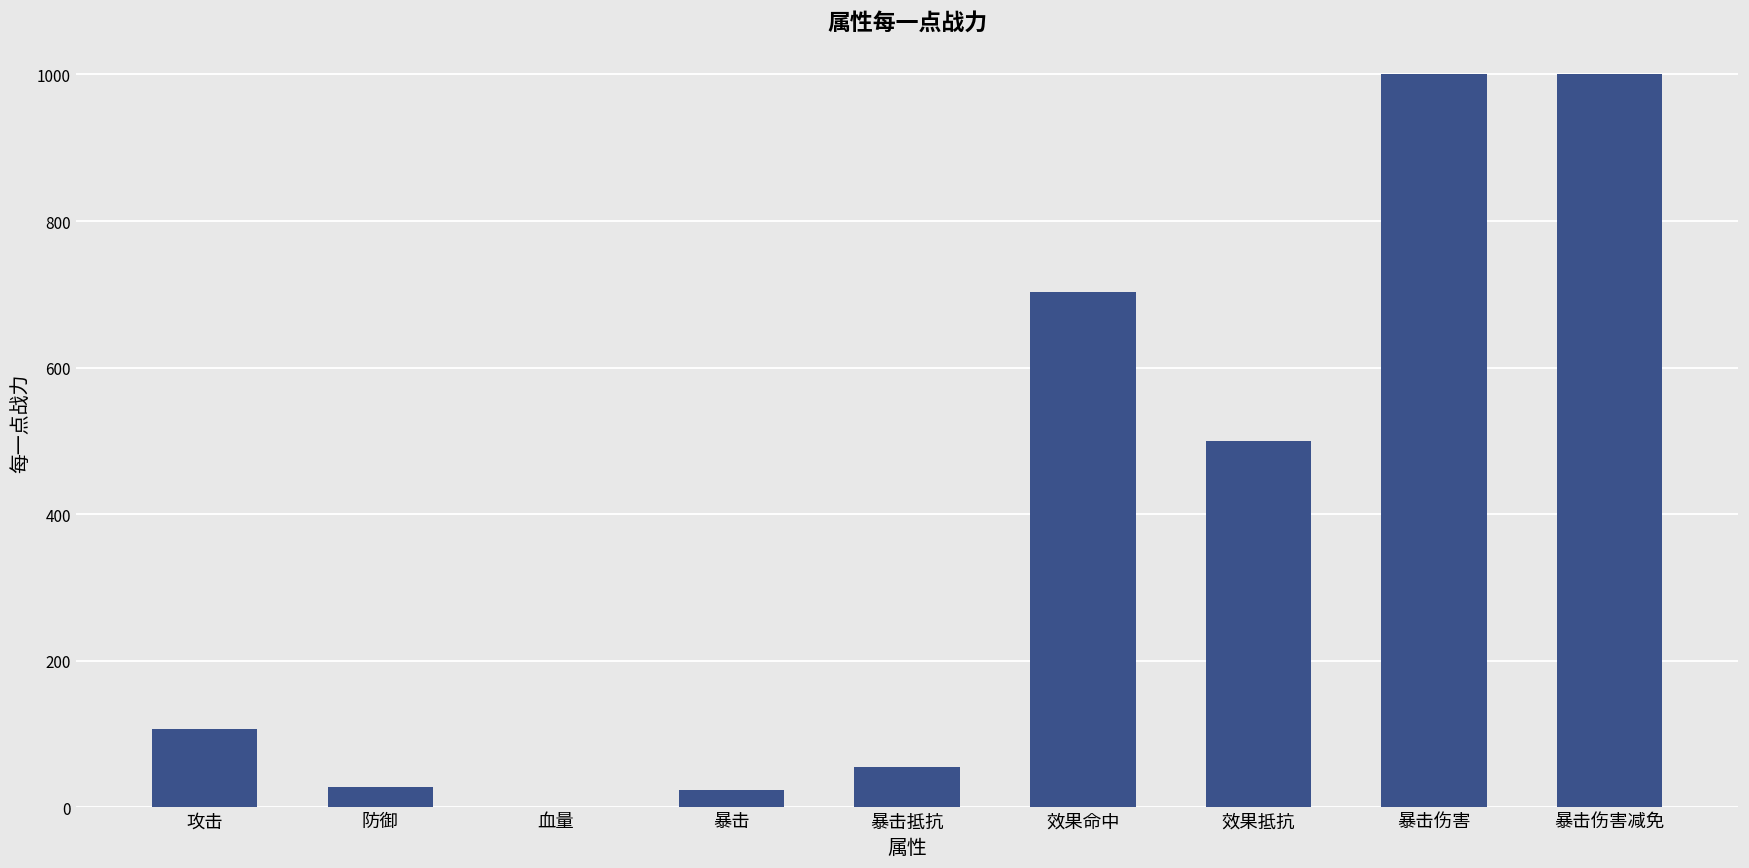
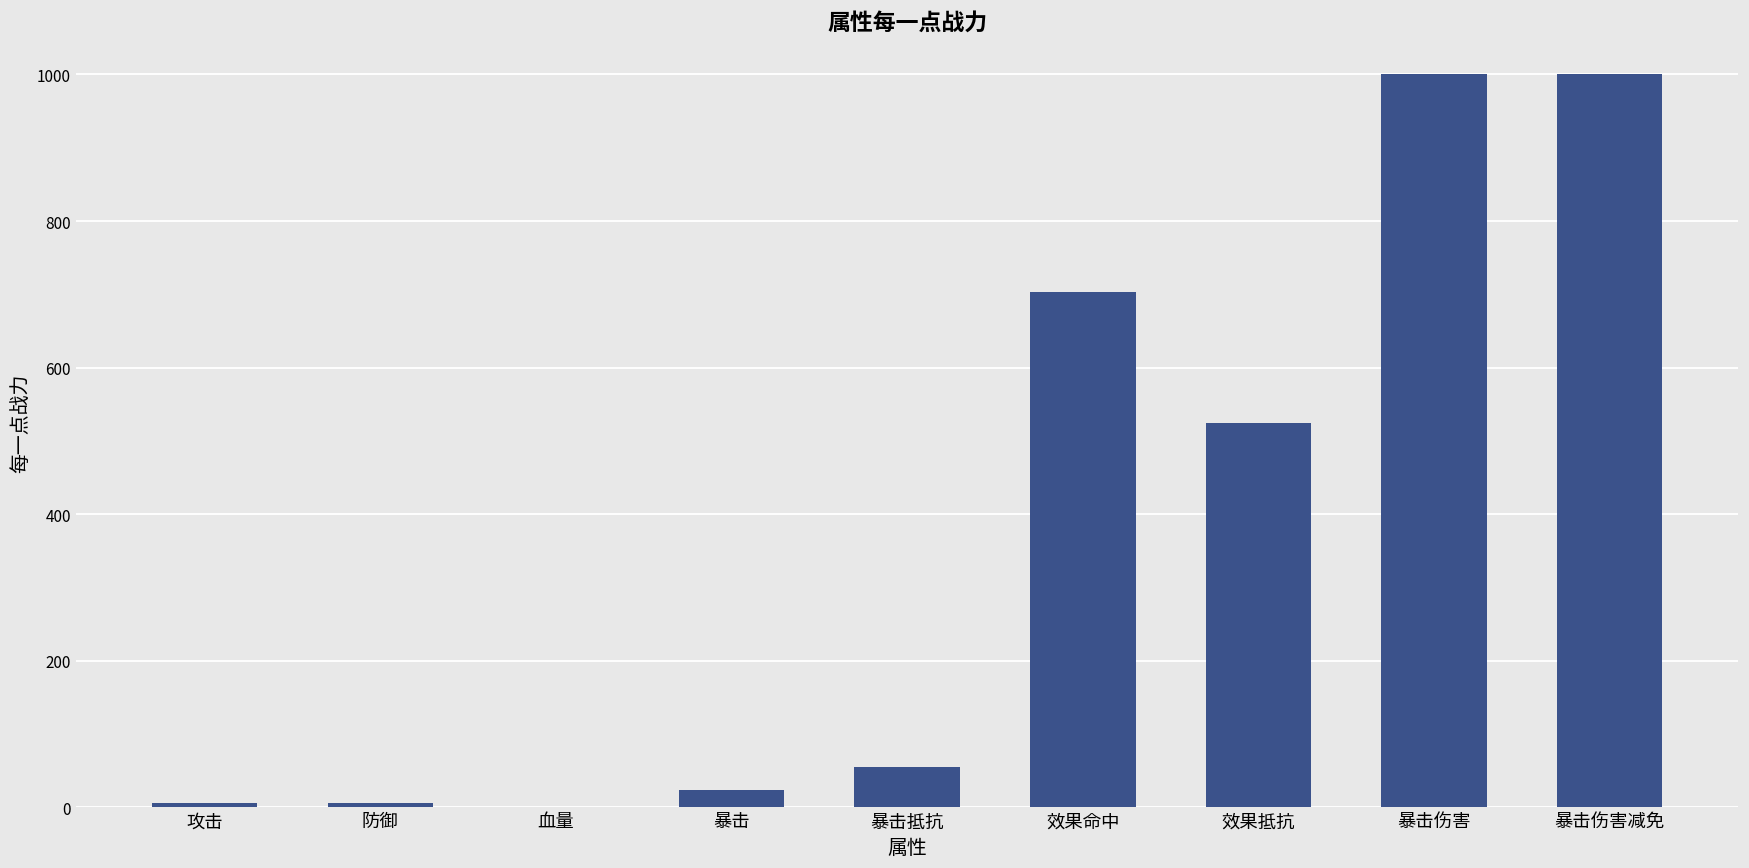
攻击: 110 -> 10
防御: 30 -> 10
效果抵抗: 500 -> 520
